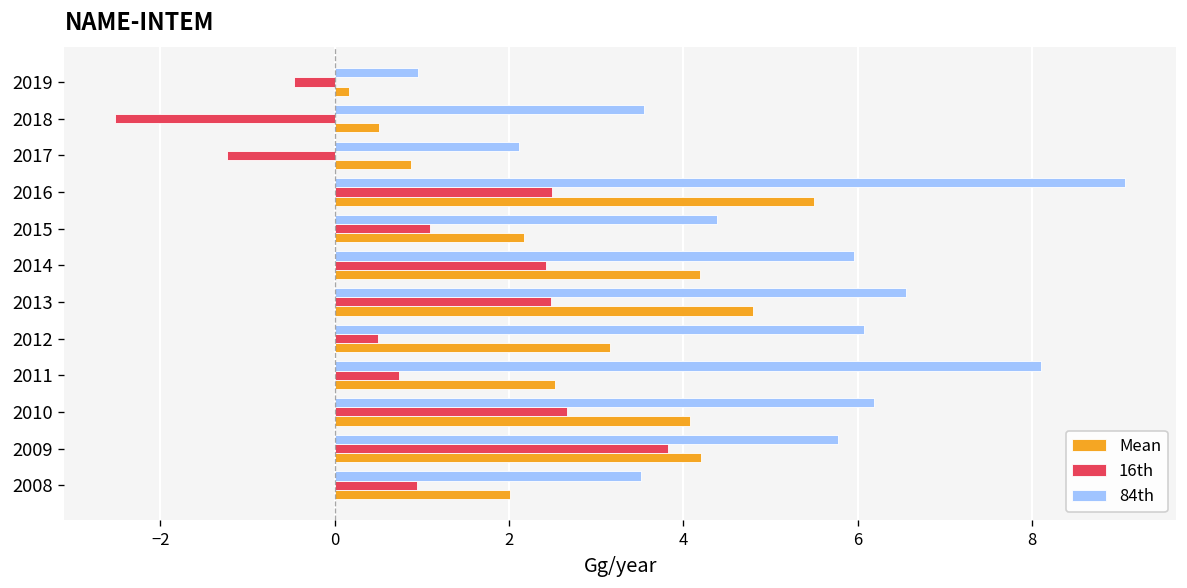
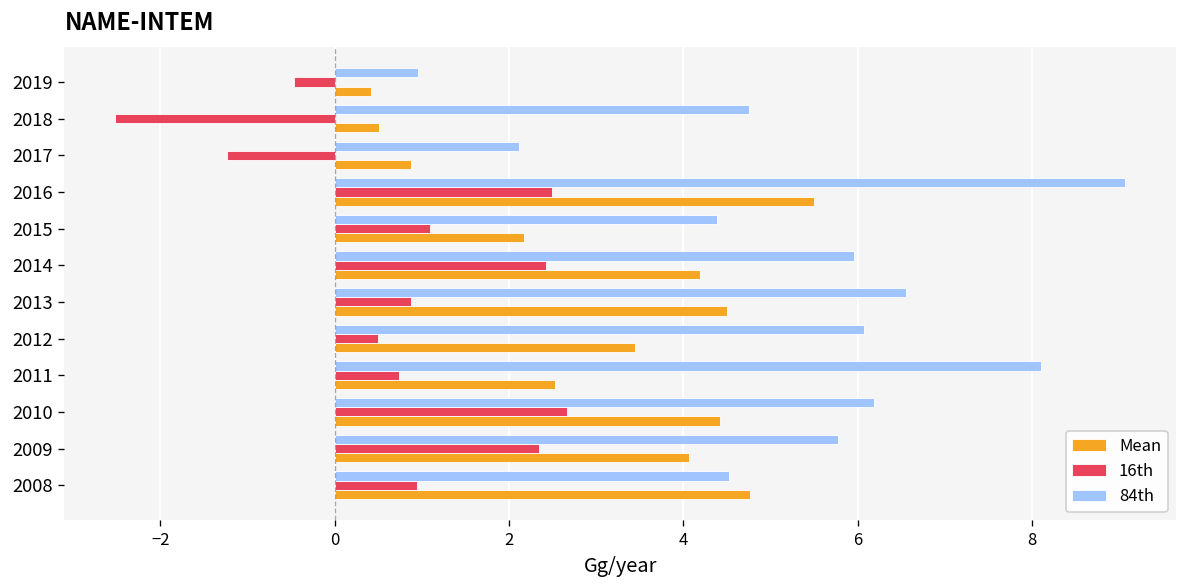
Mean, 2019: 0.2 -> 0.4
84th, 2018: 3.6 -> 4.8
16th, 2013: 2.5 -> 0.9
Mean, 2013: 4.8 -> 4.5
Mean, 2012: 3.2 -> 3.5
Mean, 2010: 4.1 -> 4.4
16th, 2009: 3.8 -> 2.3
Mean, 2009: 4.2 -> 4.1
84th, 2008: 3.5 -> 4.5
Mean, 2008: 2.0 -> 4.8
